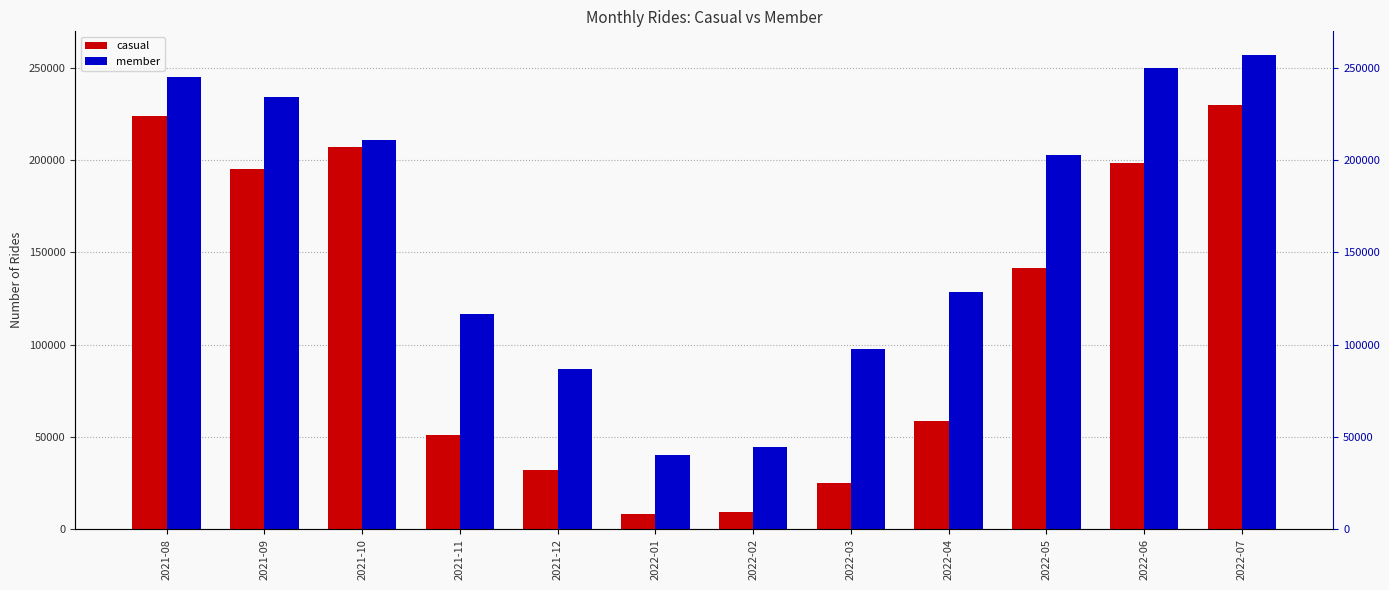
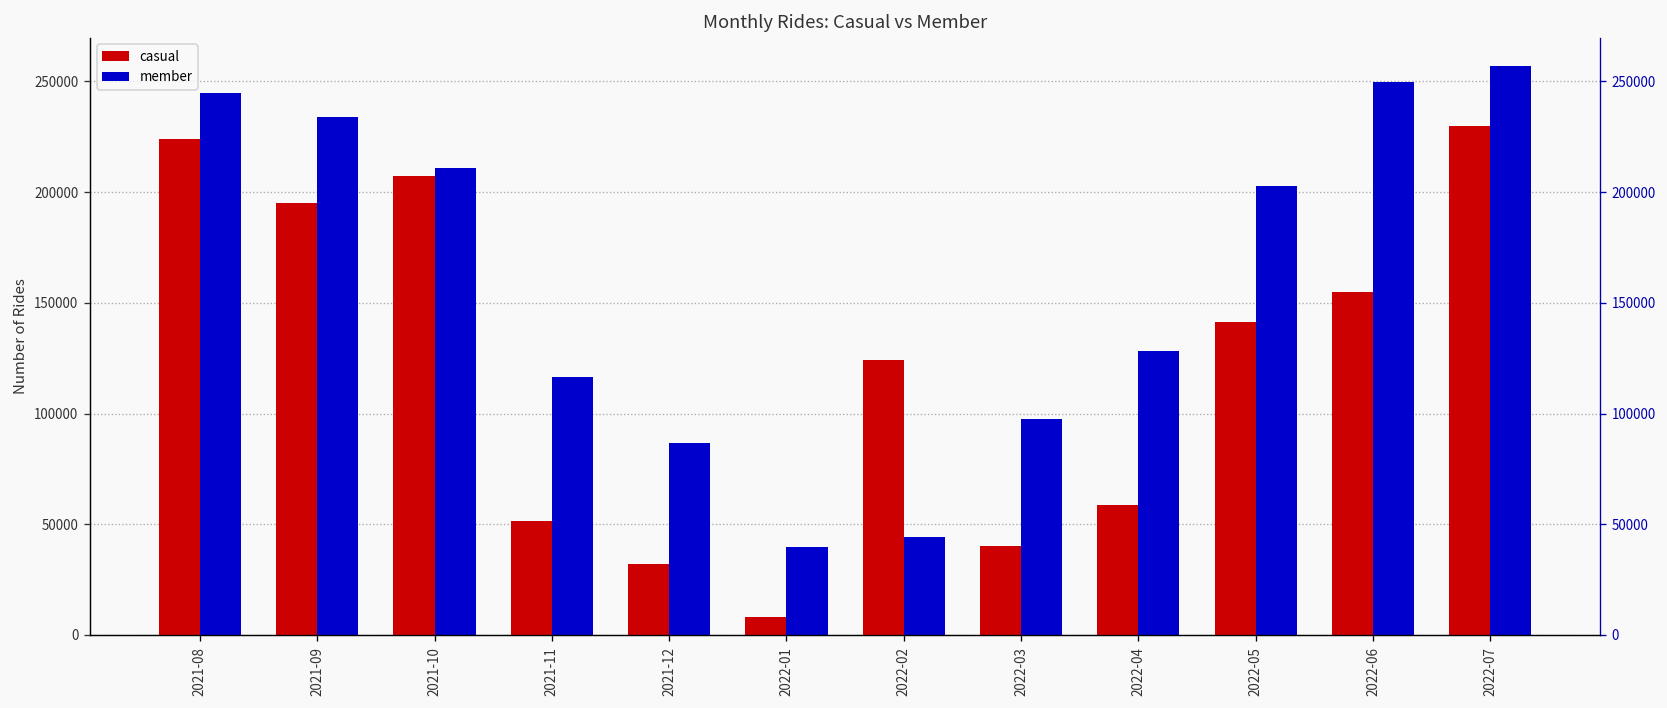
casual, 2022-02: 10000 -> 124000
casual, 2022-03: 25000 -> 40000
casual, 2022-06: 199000 -> 155000
